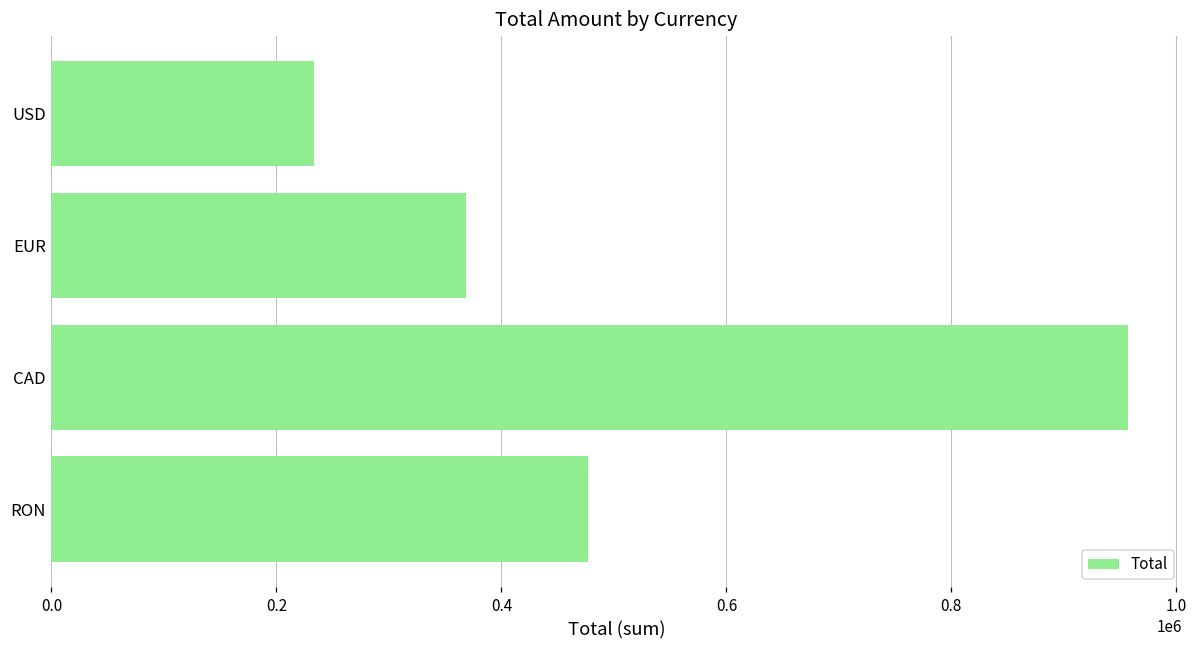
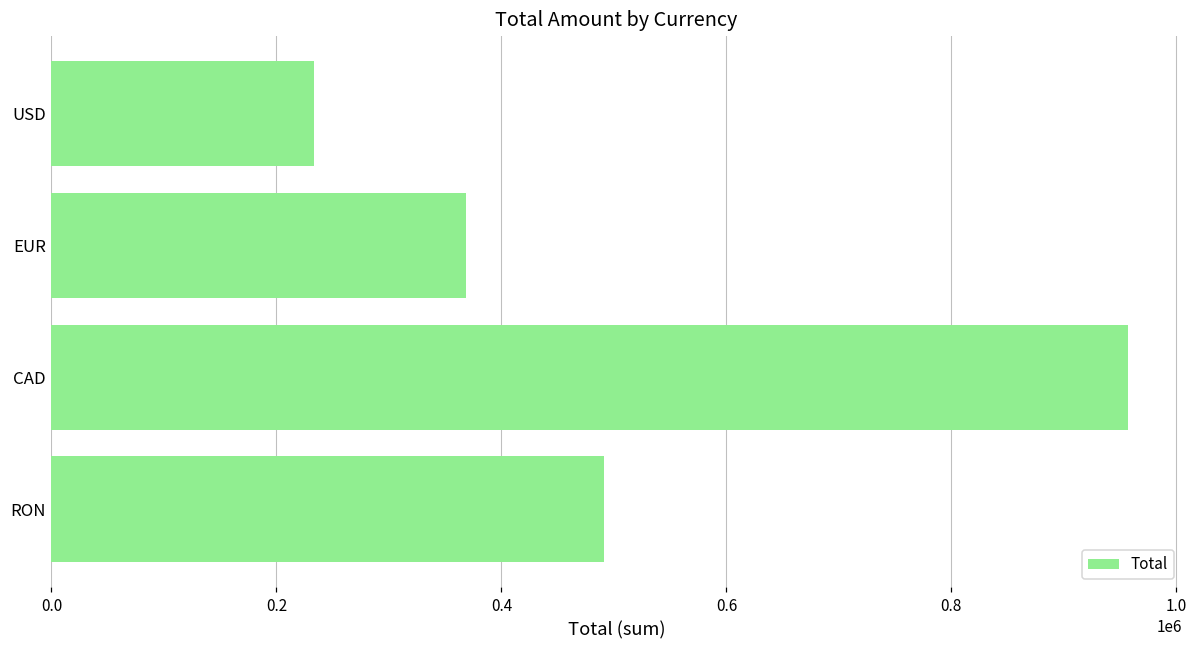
RON: 477000 -> 491000
